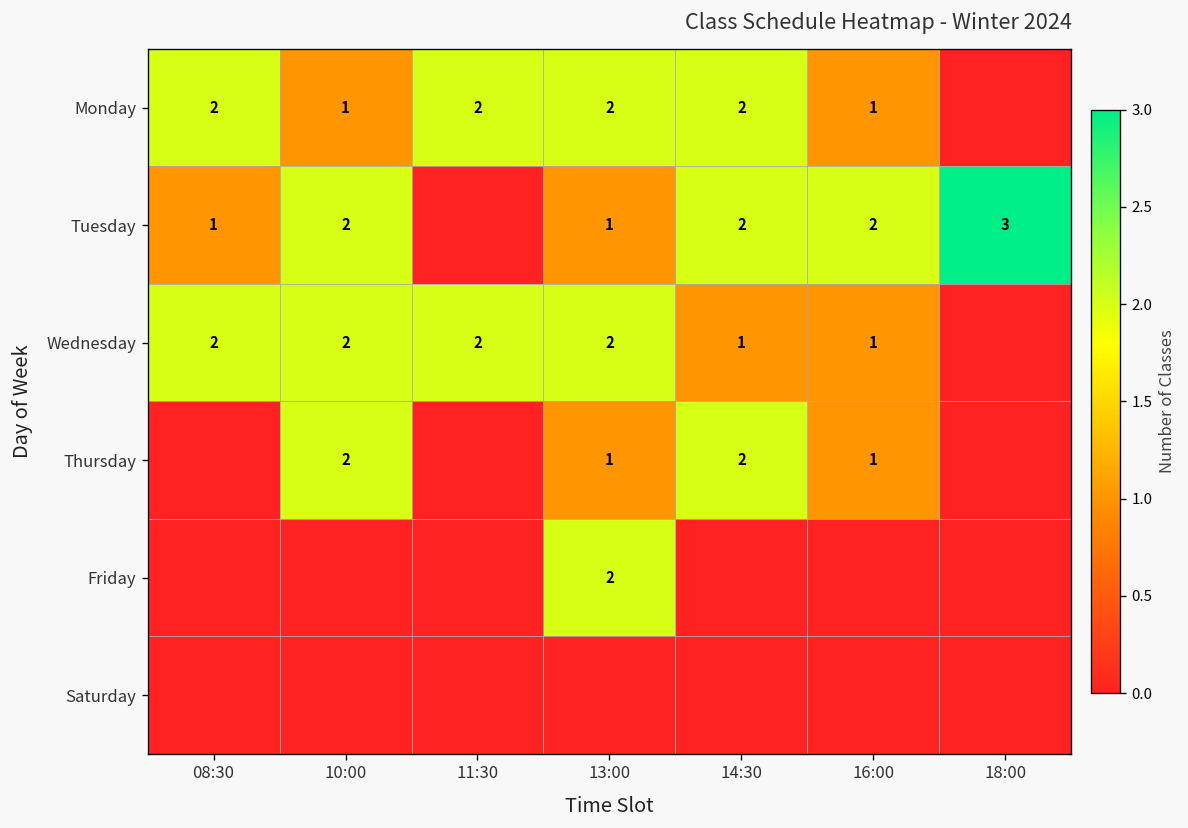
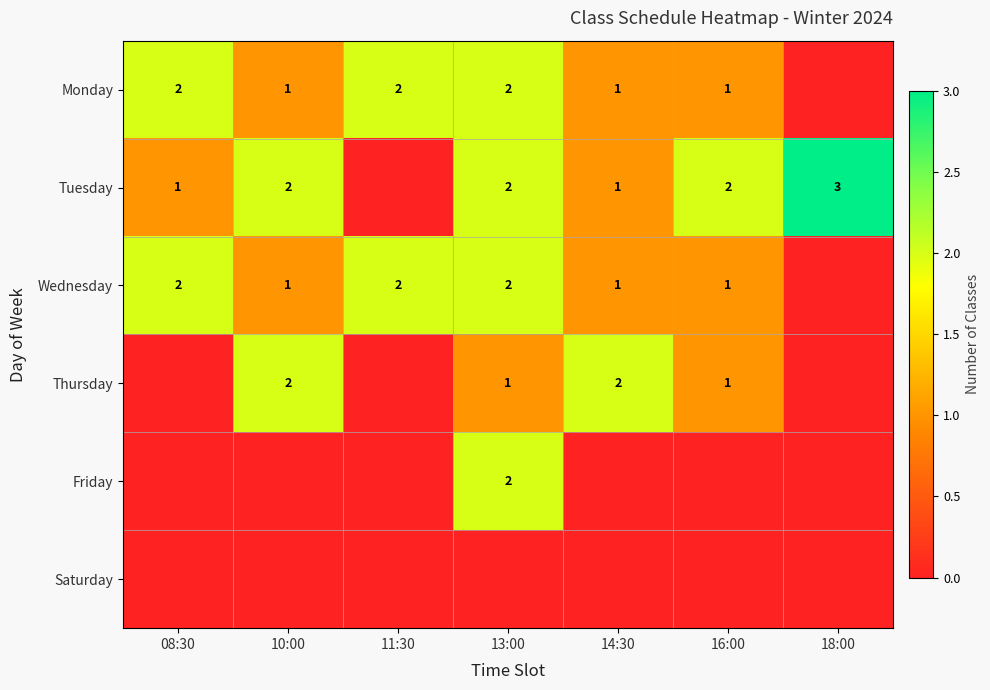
Monday, 14:30: 2 -> 1
Tuesday, 13:00: 1 -> 2
Tuesday, 14:30: 2 -> 1
Wednesday, 10:00: 2 -> 1
